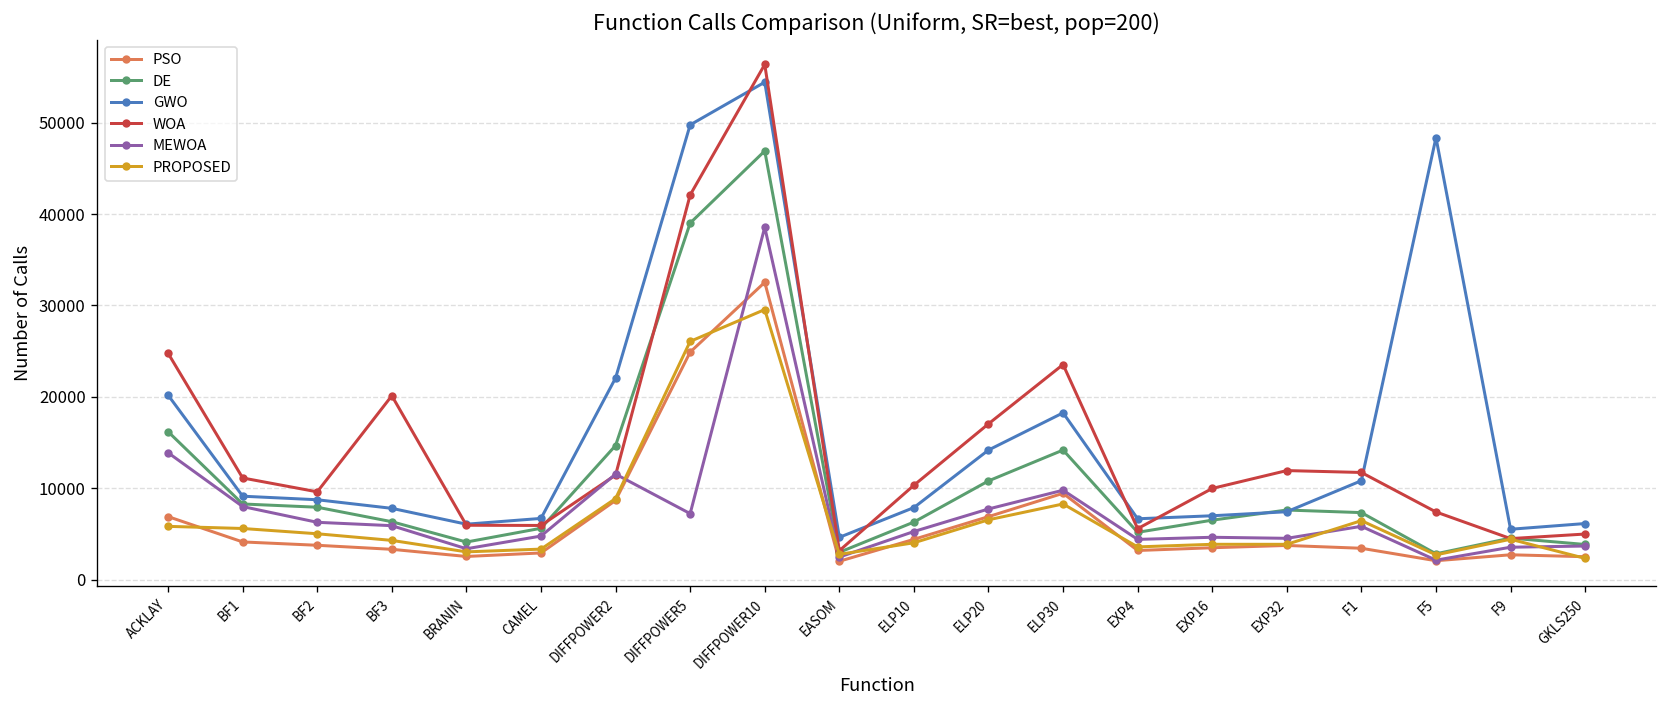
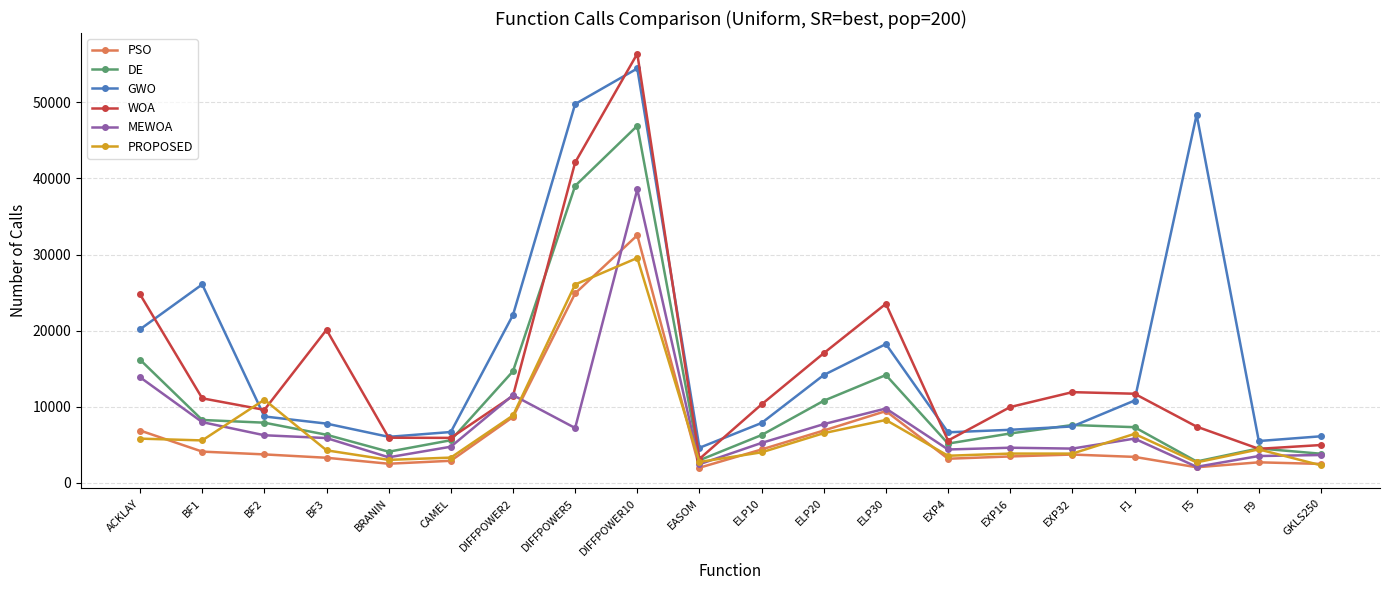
GWO, BF1: 9000 -> 26000
PROPOSED, BF2: 5000 -> 11000
